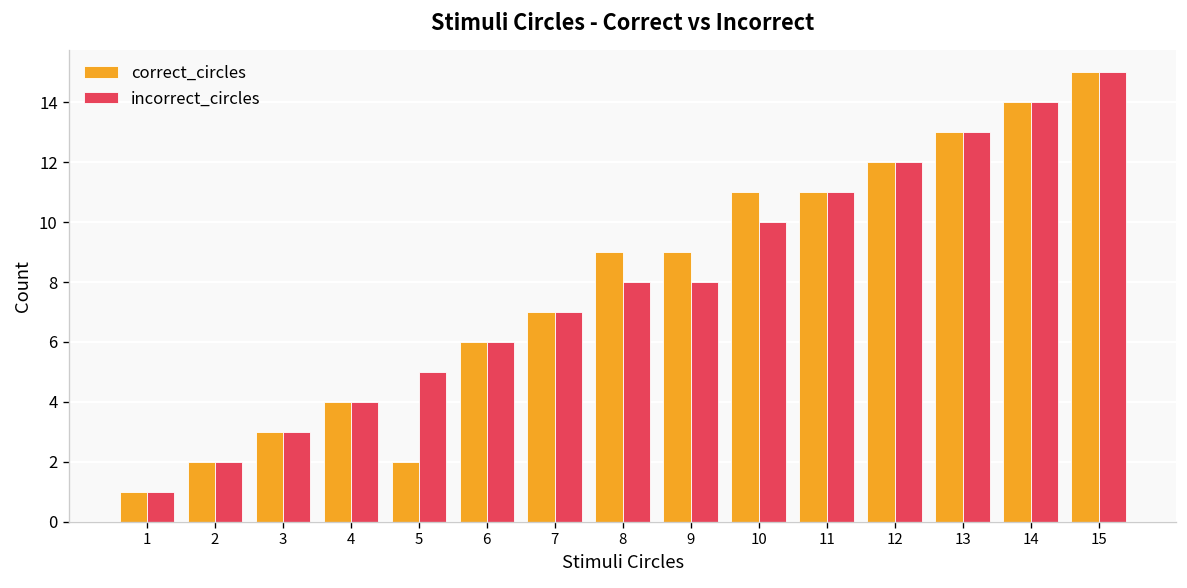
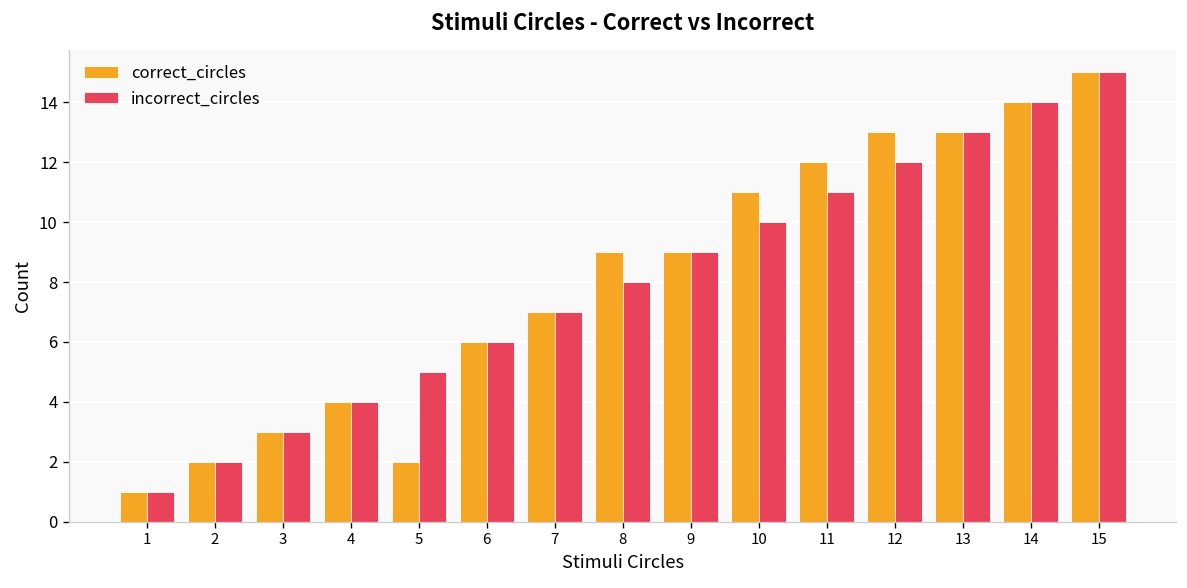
incorrect_circles, 9: 8 -> 9
correct_circles, 11: 11 -> 12
correct_circles, 12: 12 -> 13
